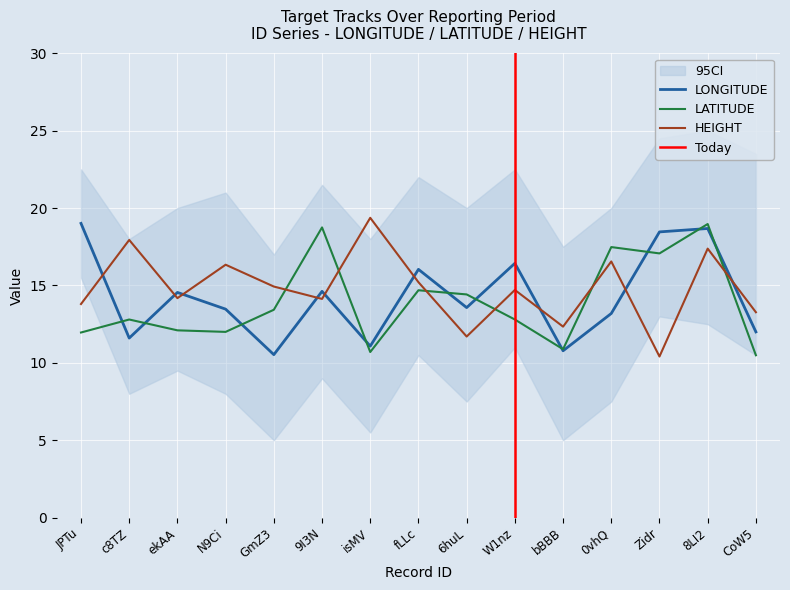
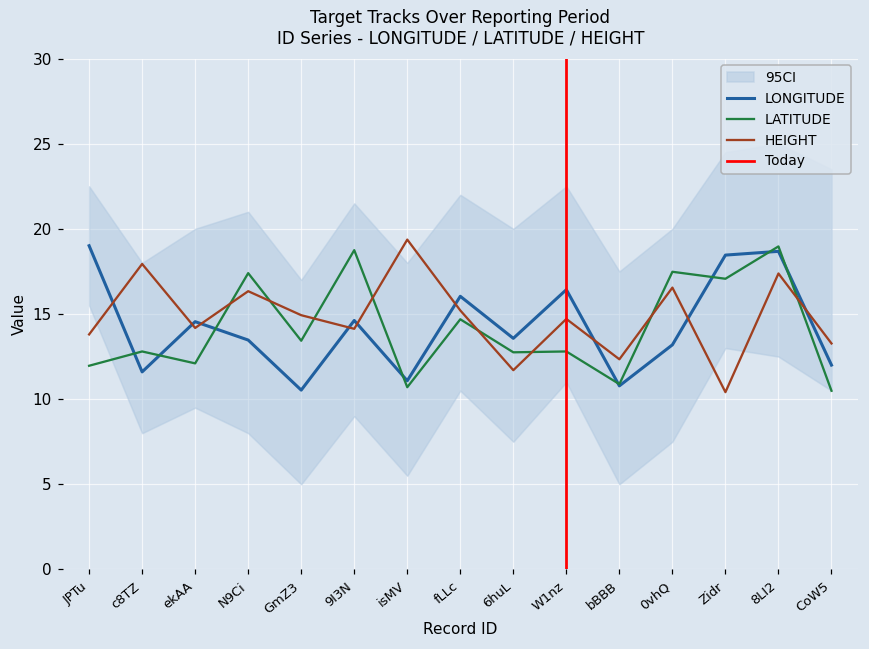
LATITUDE, N9Ci: 12.0 -> 17.4
LATITUDE, 6huL: 14.4 -> 12.8
